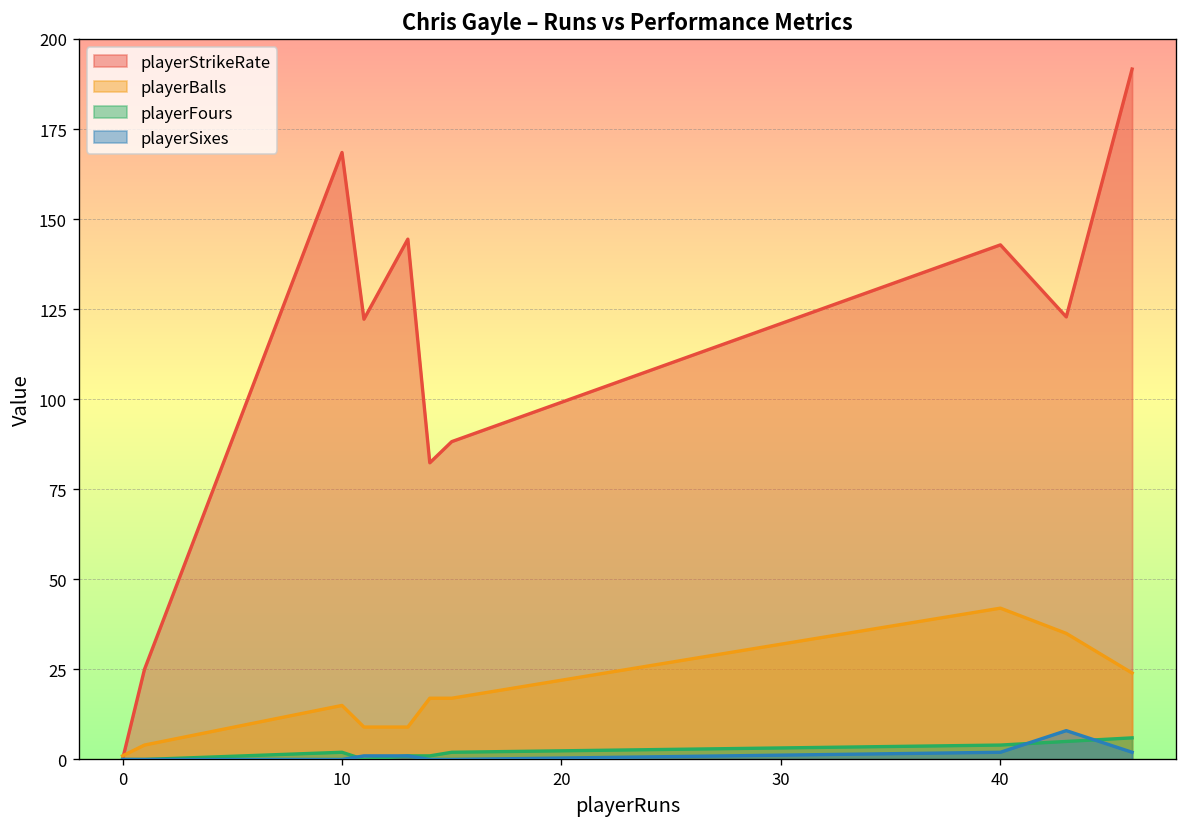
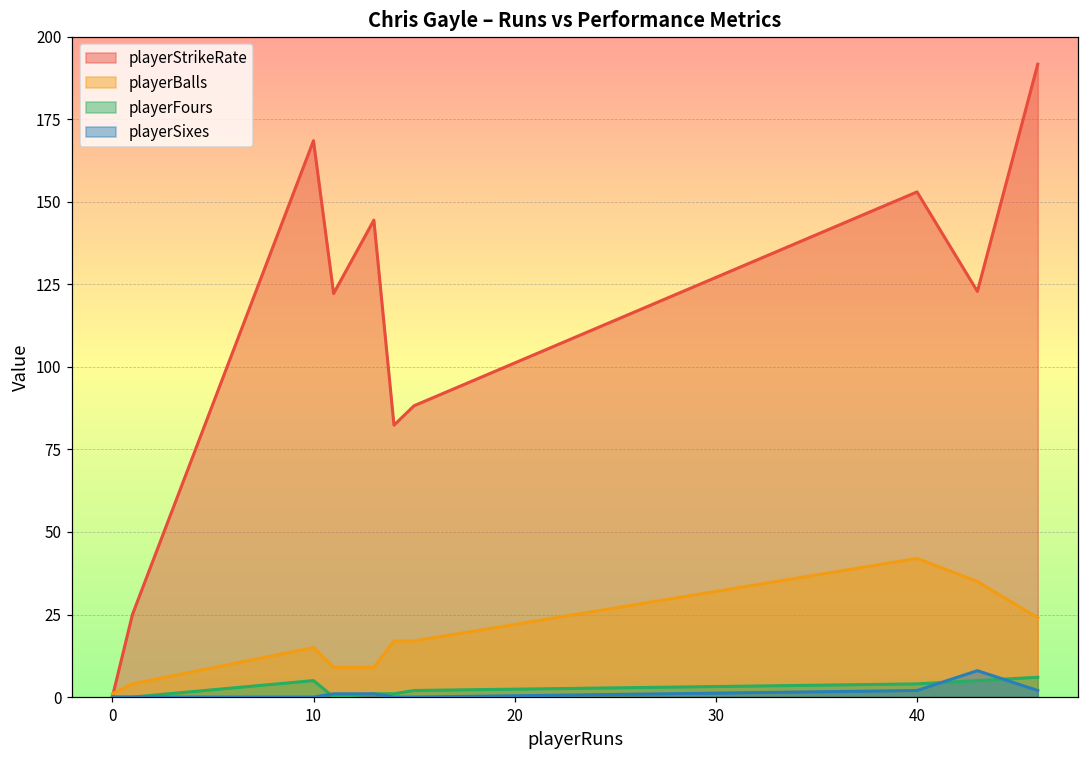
playerFours, 10: 2 -> 5
playerStrikeRate, 40: 143 -> 153
